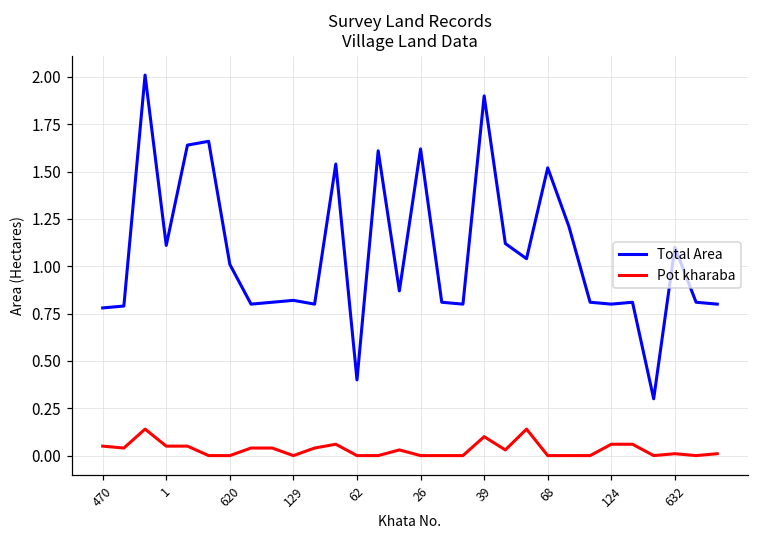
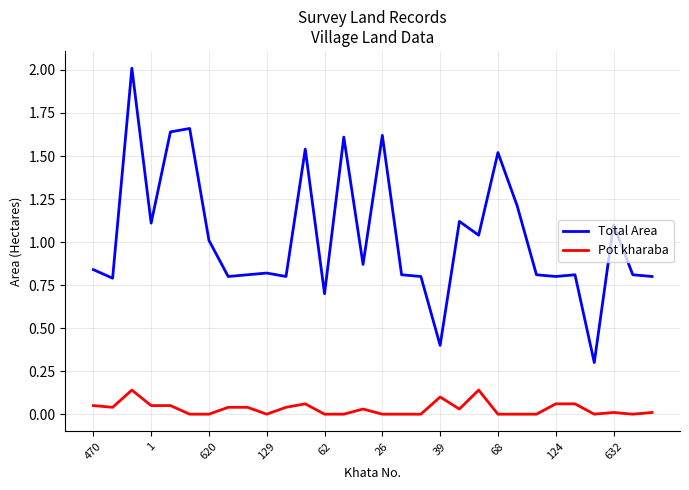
Total Area, 470: 0.78 -> 0.84
Total Area, 62: 0.4 -> 0.7
Total Area, 39: 1.9 -> 0.4
